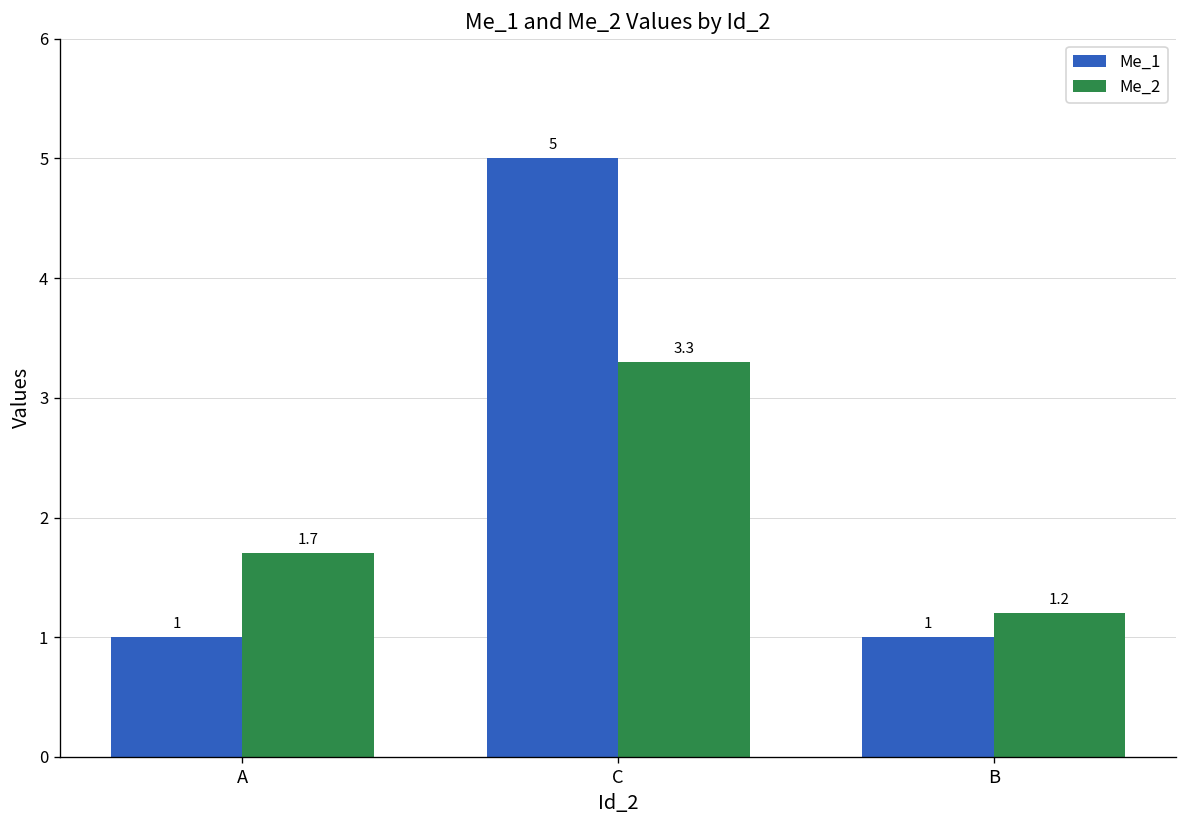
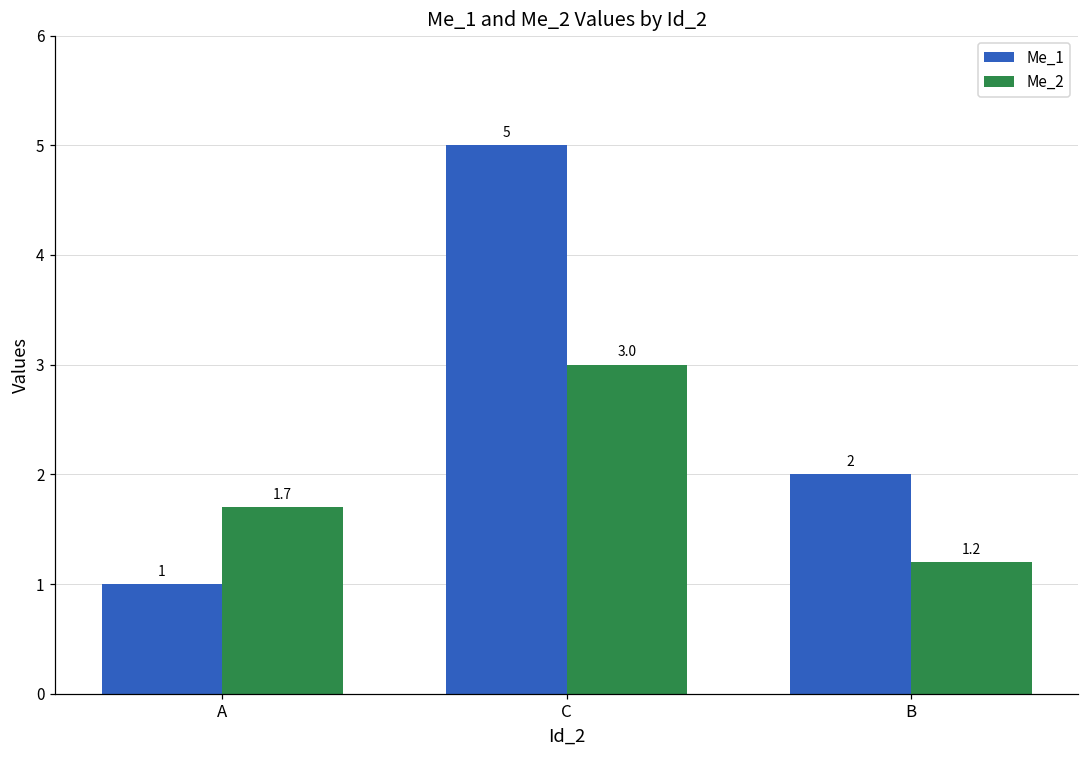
Me_2, C: 3.3 -> 3.0
Me_1, B: 1 -> 2
